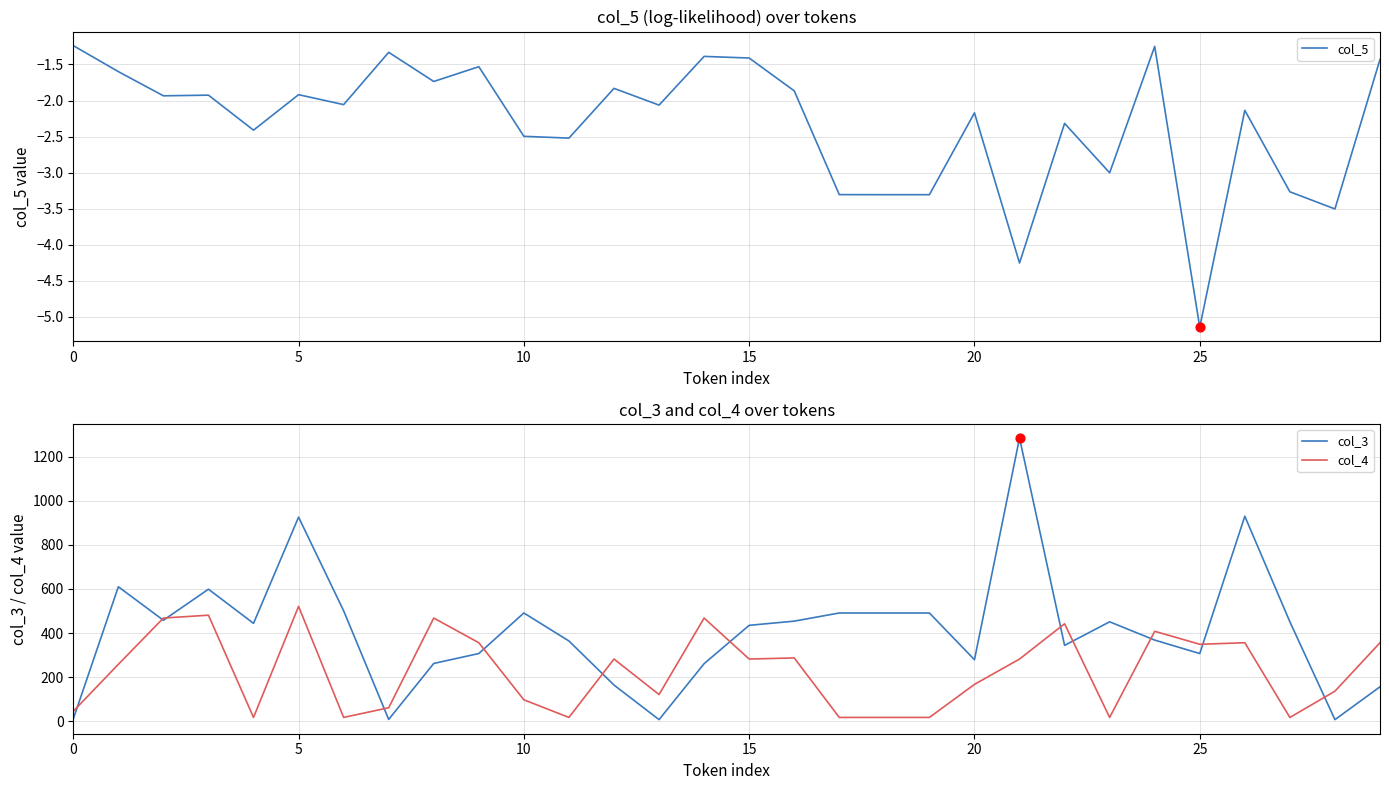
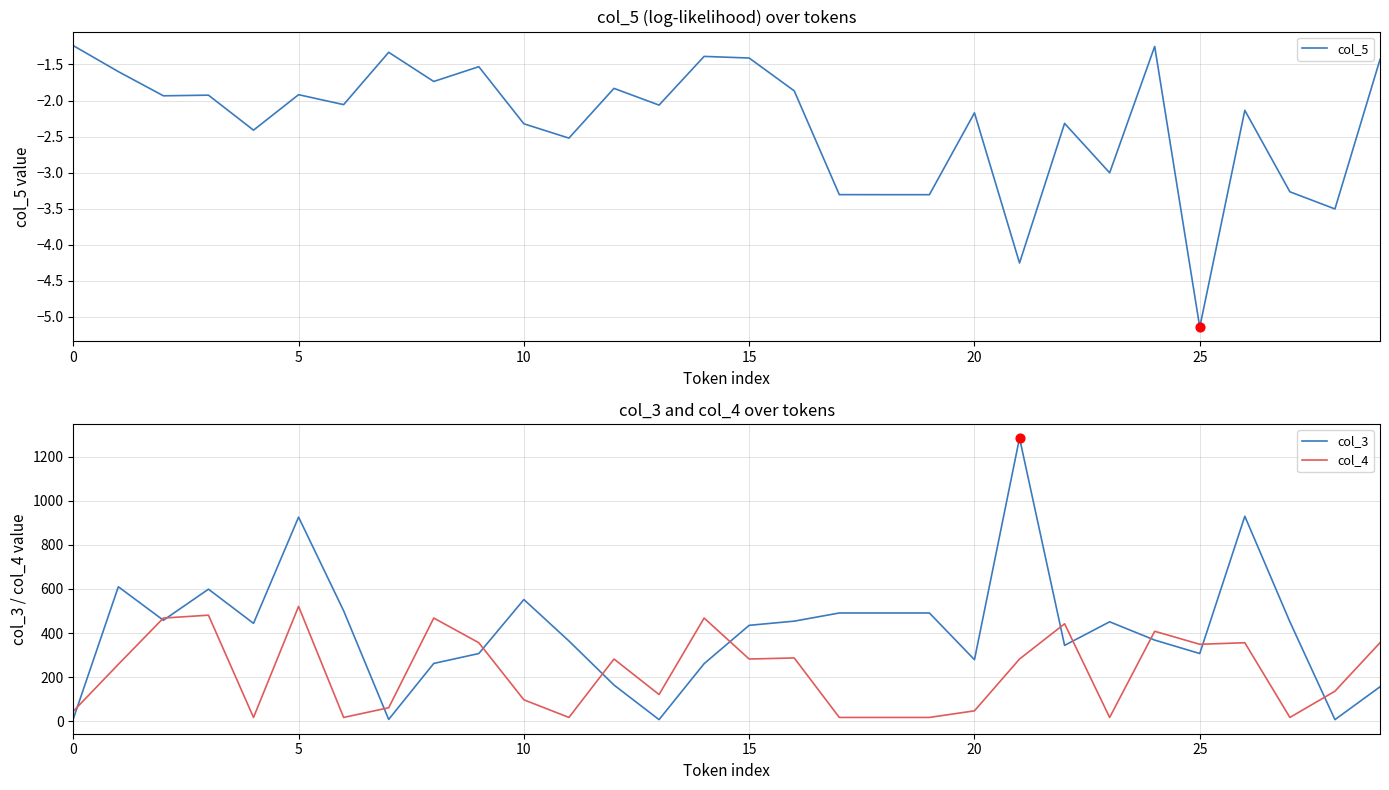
col_5 (log-likelihood) over tokens, col_5, 10: -2.5 -> -2.3
col_3 and col_4 over tokens, col_3, 10: 490 -> 550
col_3 and col_4 over tokens, col_4, 20: 170 -> 50
